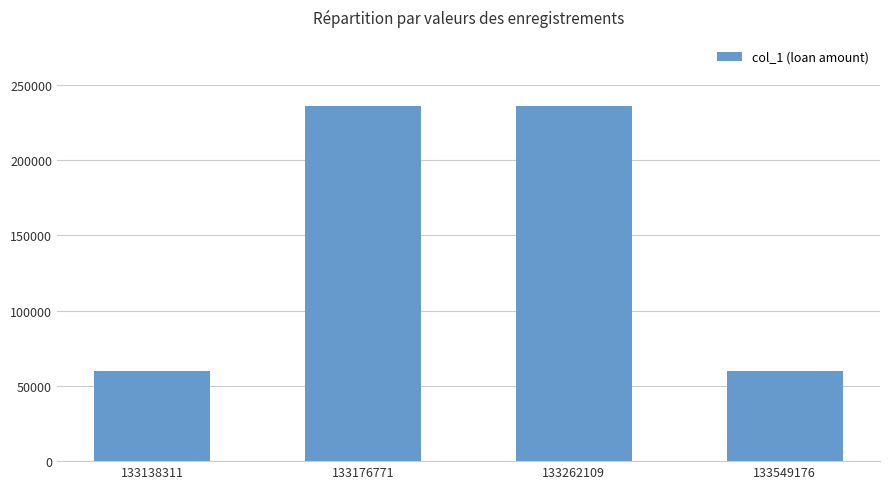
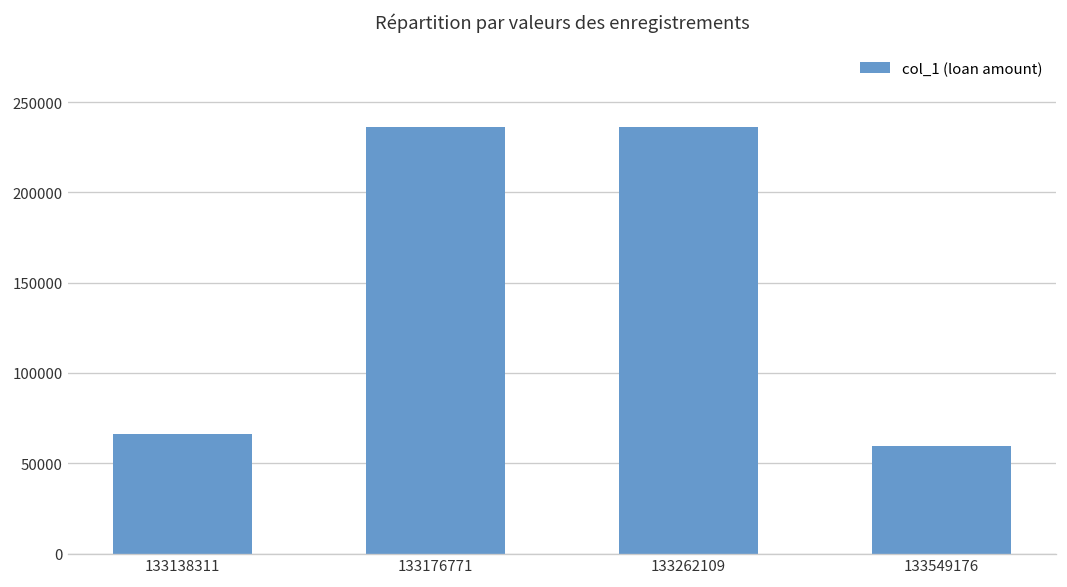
133138311: 60000 -> 66000
